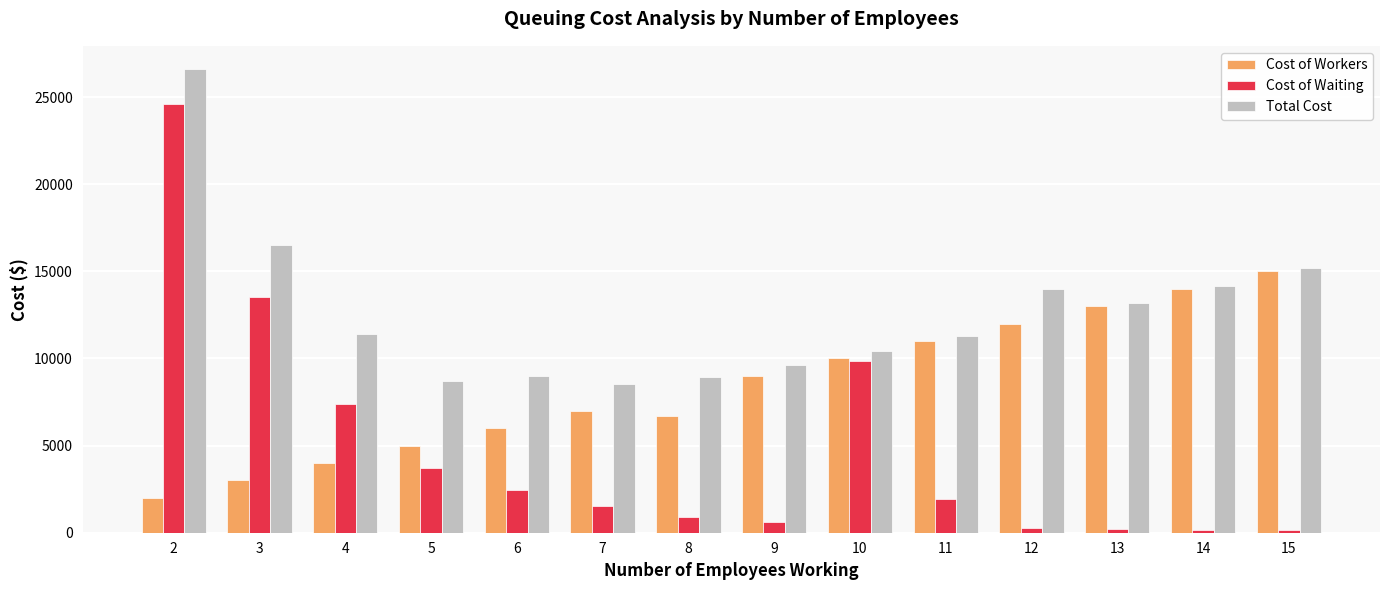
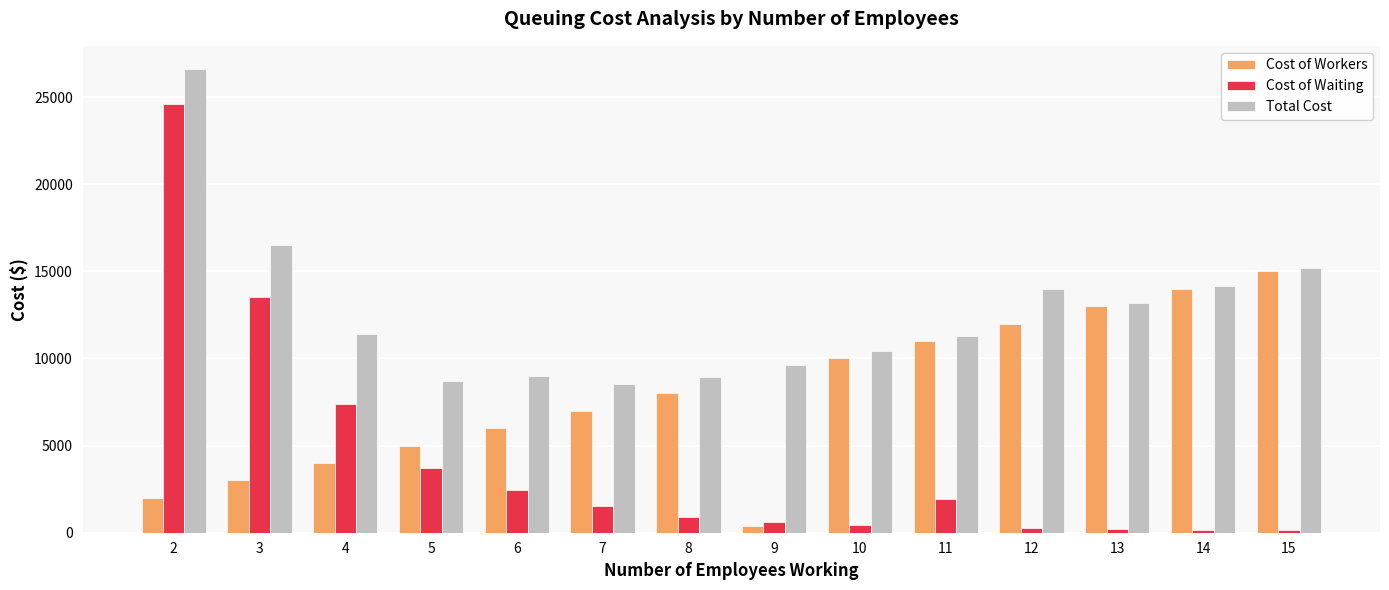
Cost of Workers, 8: 6700 -> 8000
Cost of Workers, 9: 9000 -> 400
Cost of Waiting, 10: 9800 -> 400
